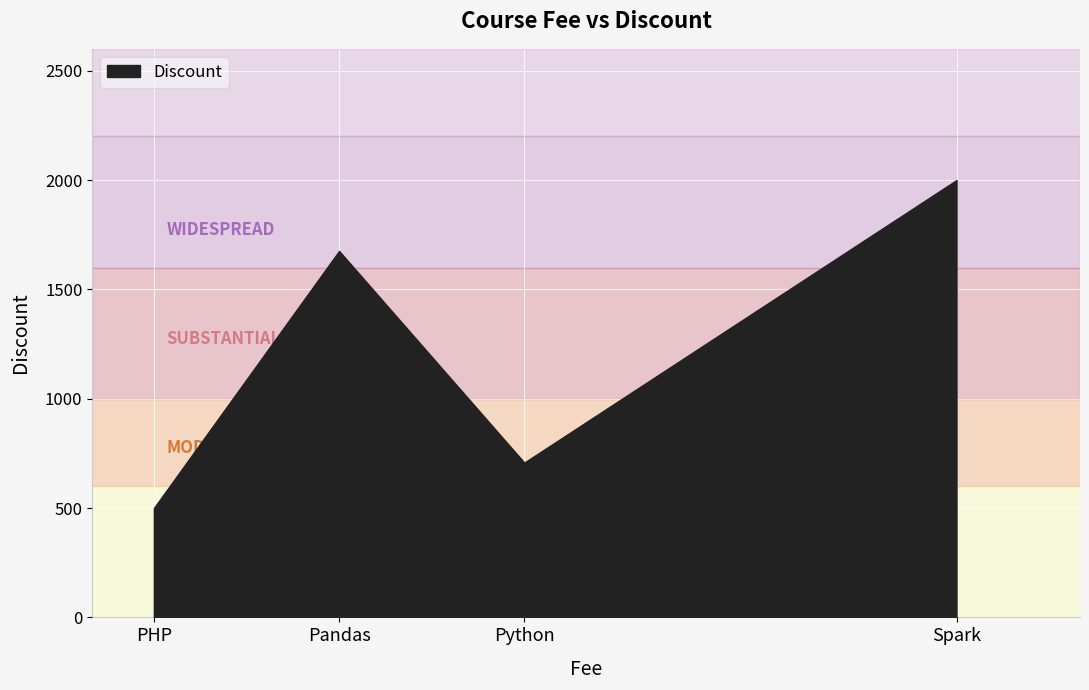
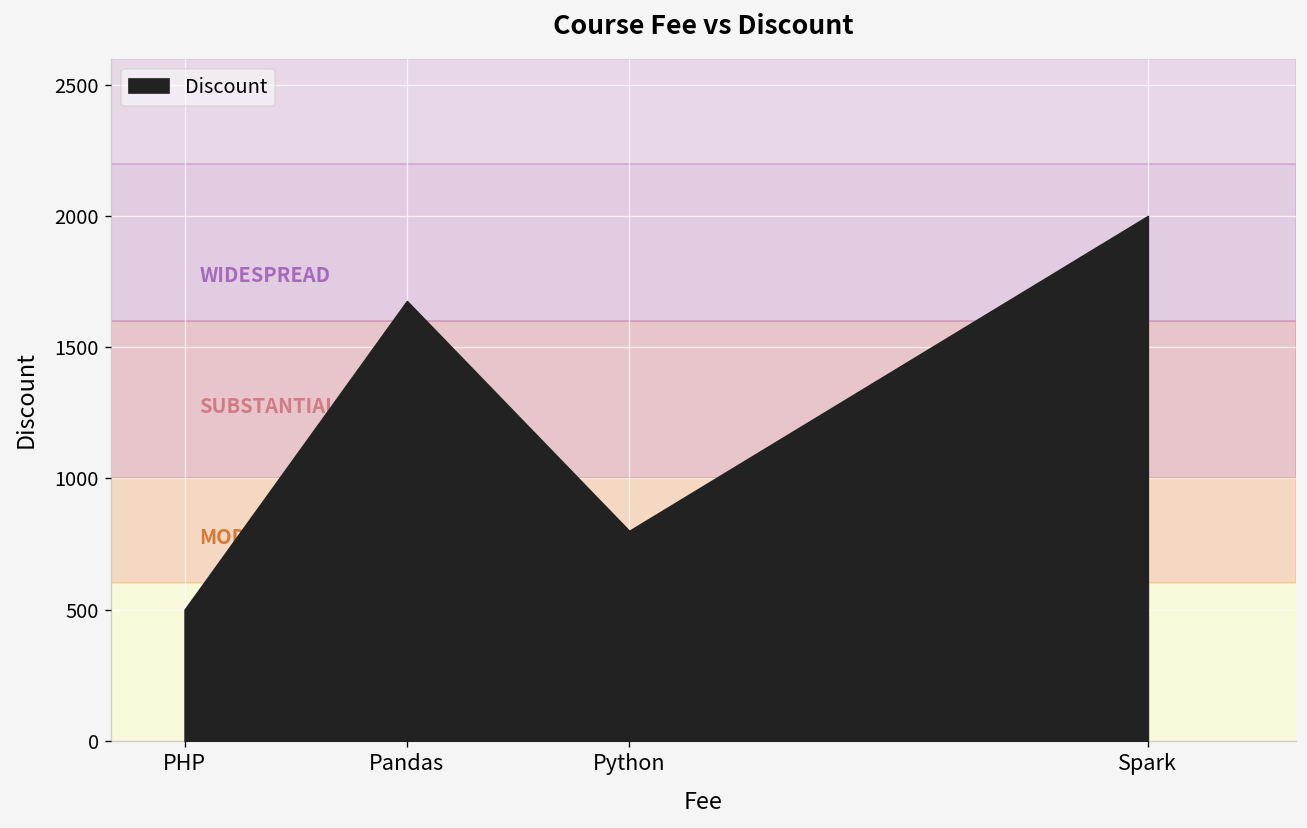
Python: 710 -> 800
